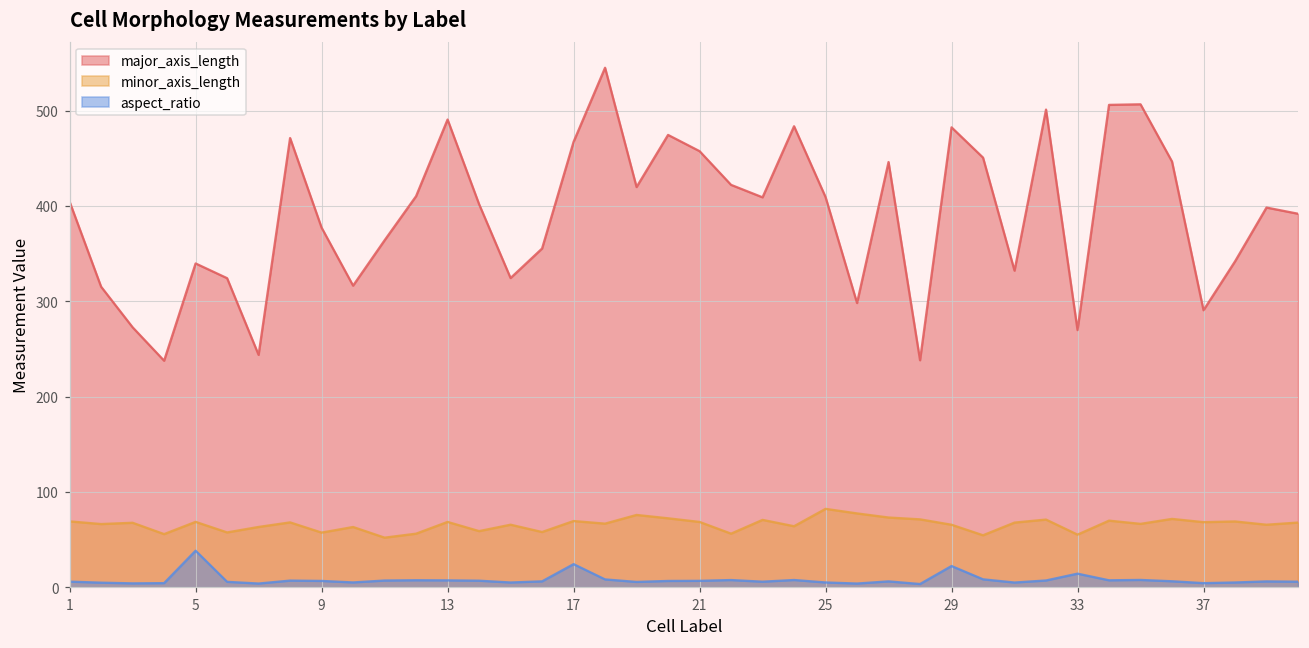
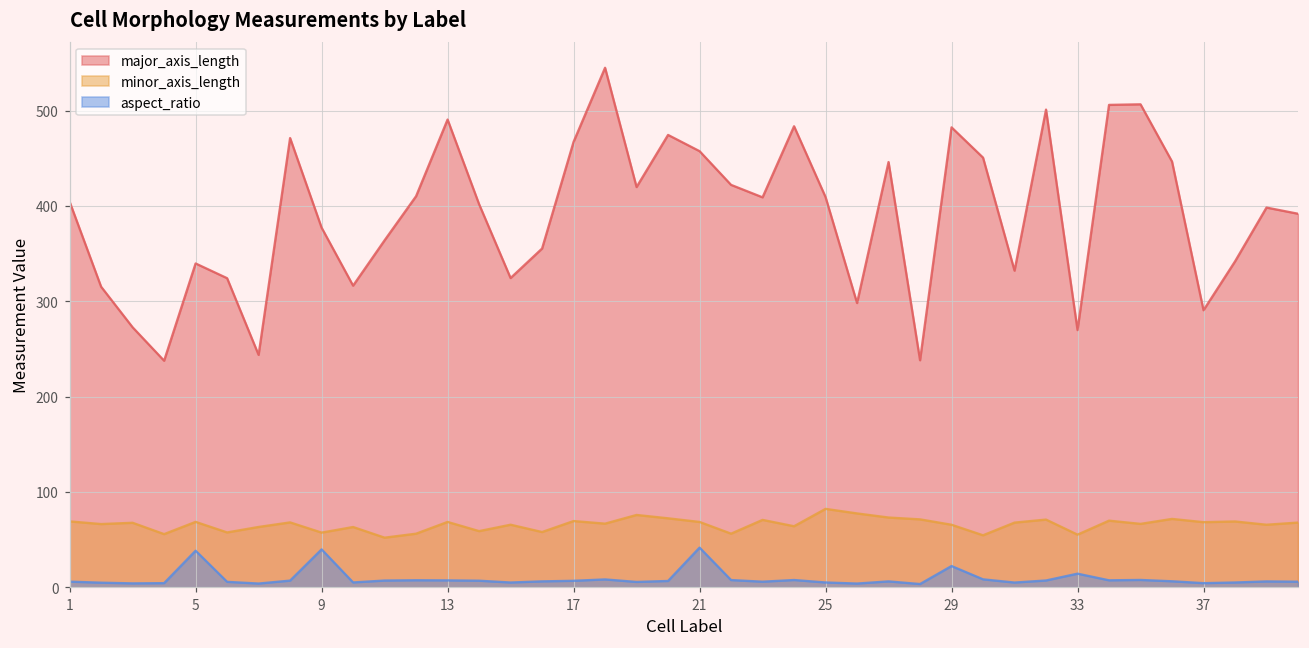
aspect_ratio, 9: 10 -> 40
aspect_ratio, 17: 20 -> 10
aspect_ratio, 21: 10 -> 40
